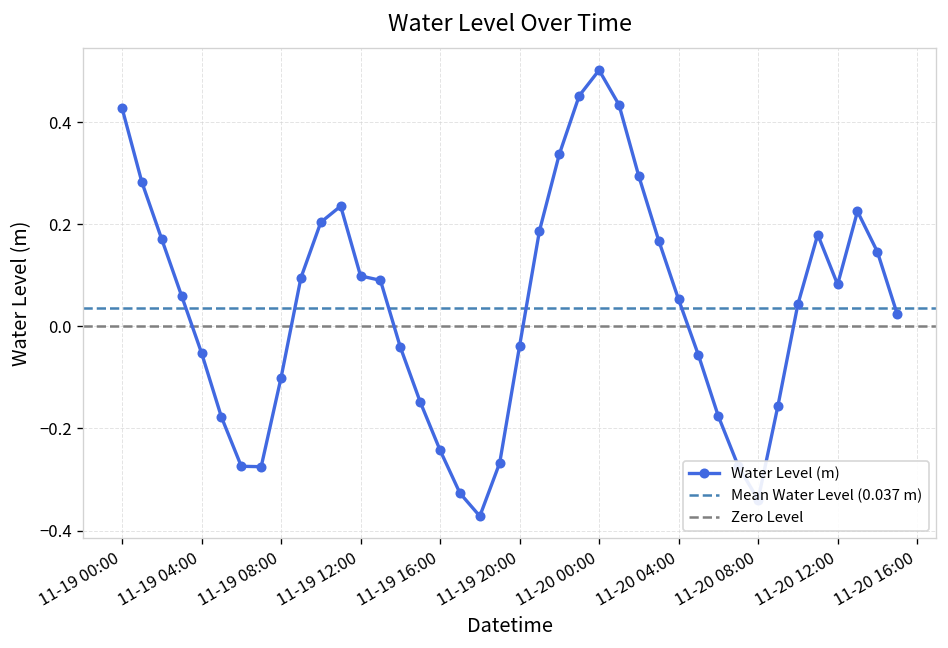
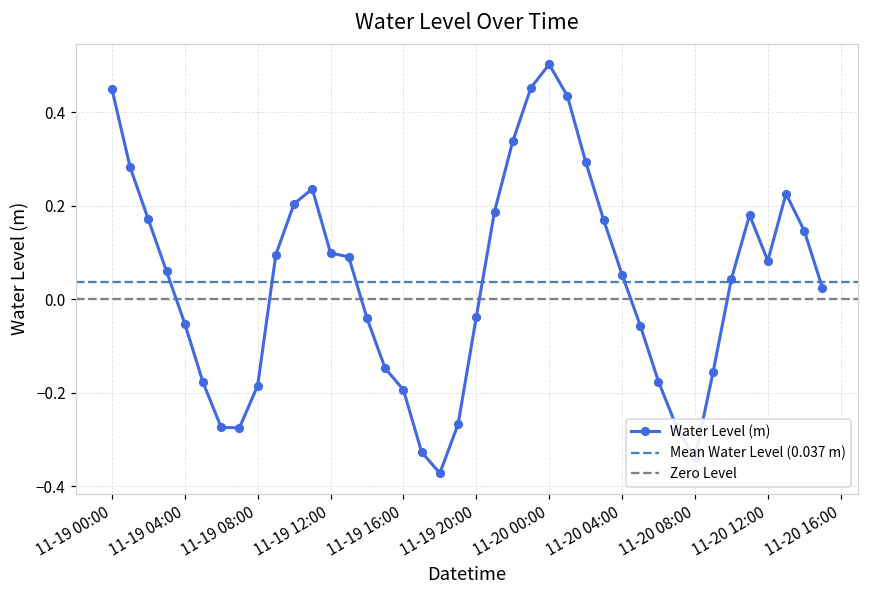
11-19 00:00: 0.43 -> 0.45
11-19 08:00: -0.10 -> -0.18
11-19 16:00: -0.24 -> -0.19
